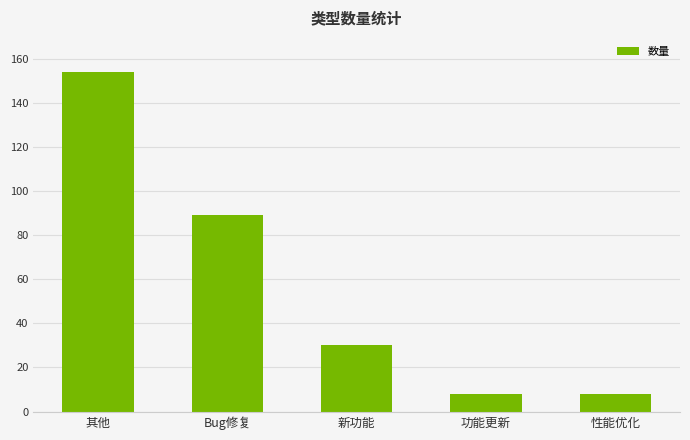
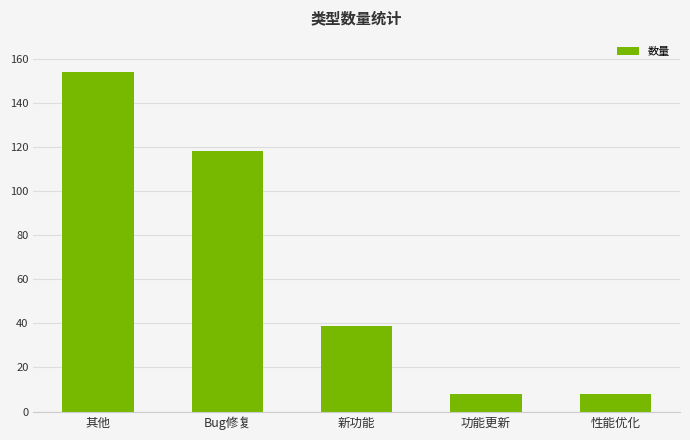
Bug修复: 89 -> 118
新功能: 30 -> 39
